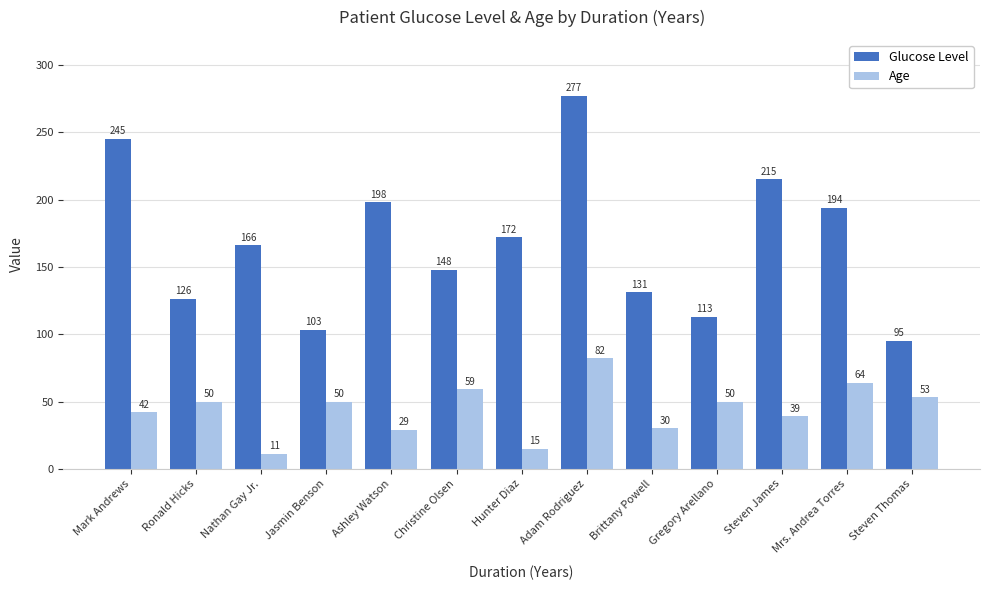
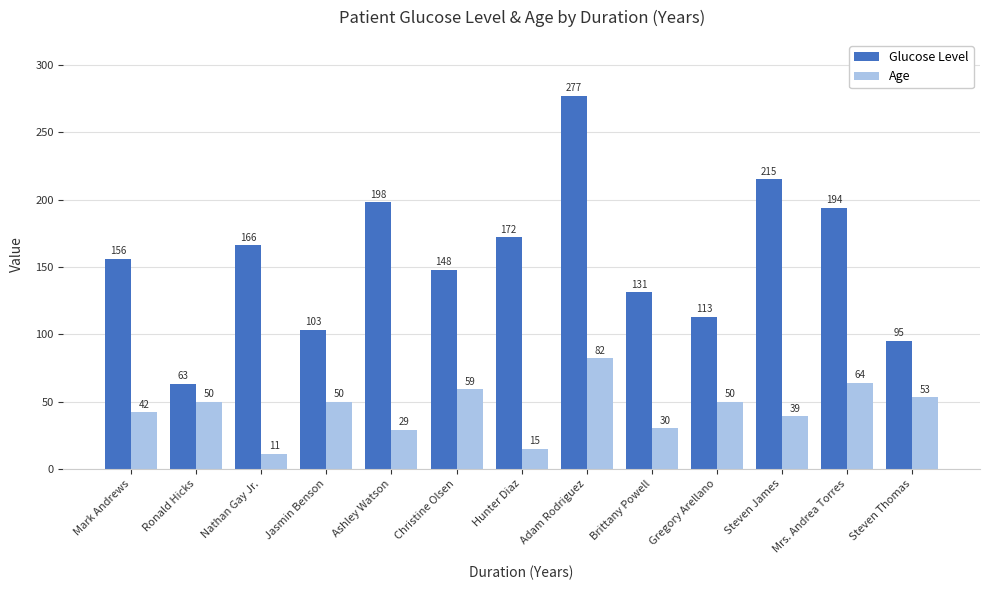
Glucose Level, Mark Andrews: 245 -> 156
Glucose Level, Ronald Hicks: 126 -> 63
